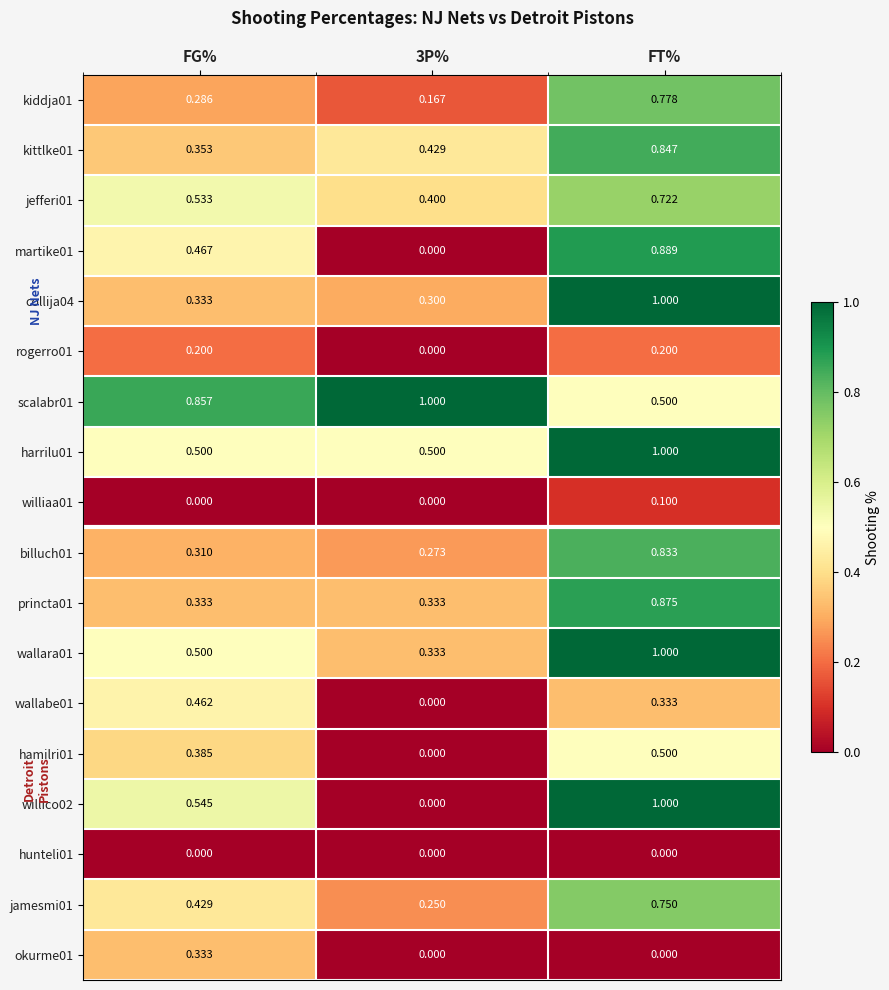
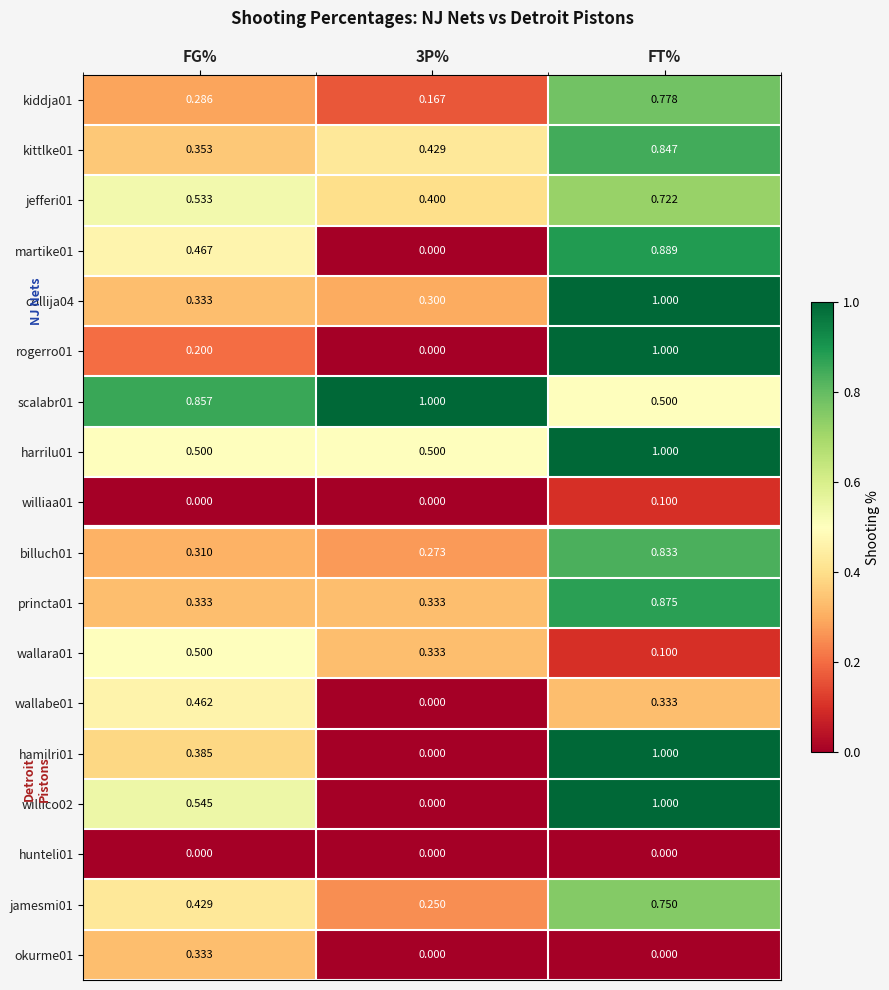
rogerro01, FT%: 0.200 -> 1.000
wallara01, FT%: 1.000 -> 0.100
hamilri01, FT%: 0.500 -> 1.000
